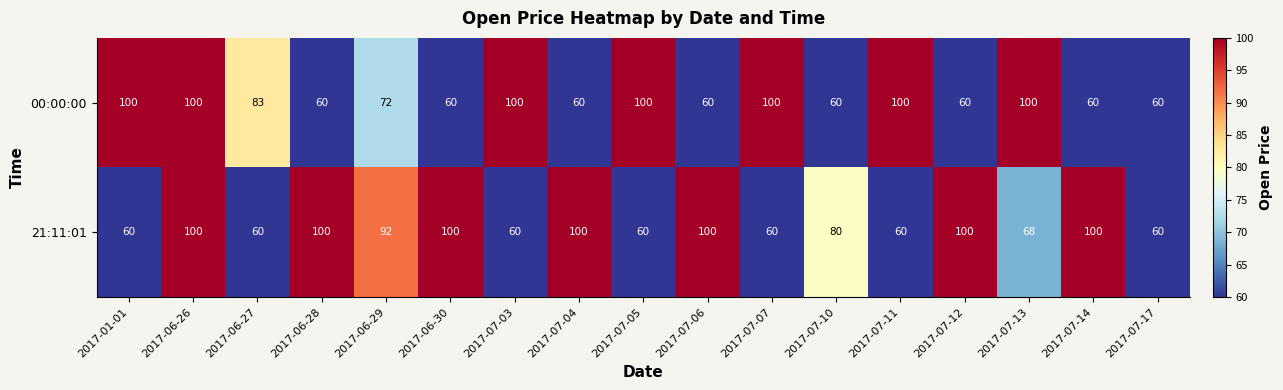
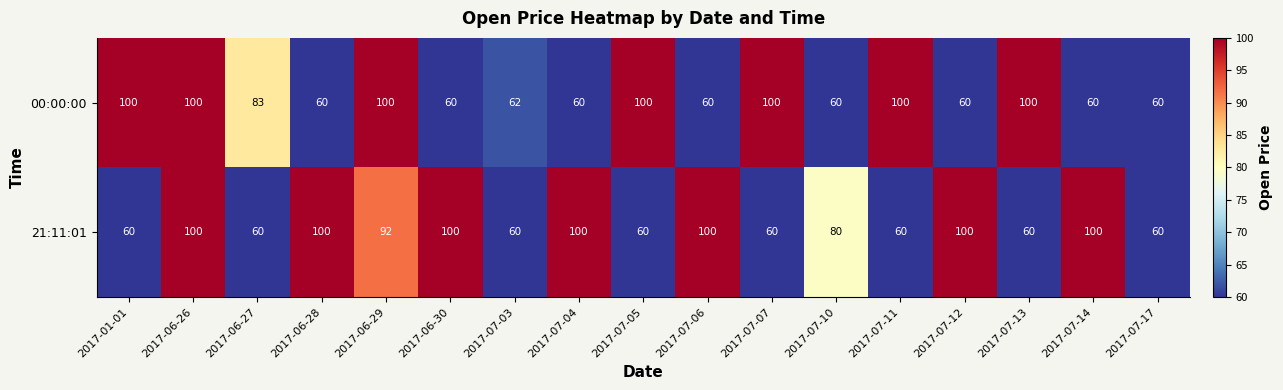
00:00:00, 2017-06-29: 72 -> 100
00:00:00, 2017-07-03: 100 -> 62
21:11:01, 2017-07-13: 68 -> 60
